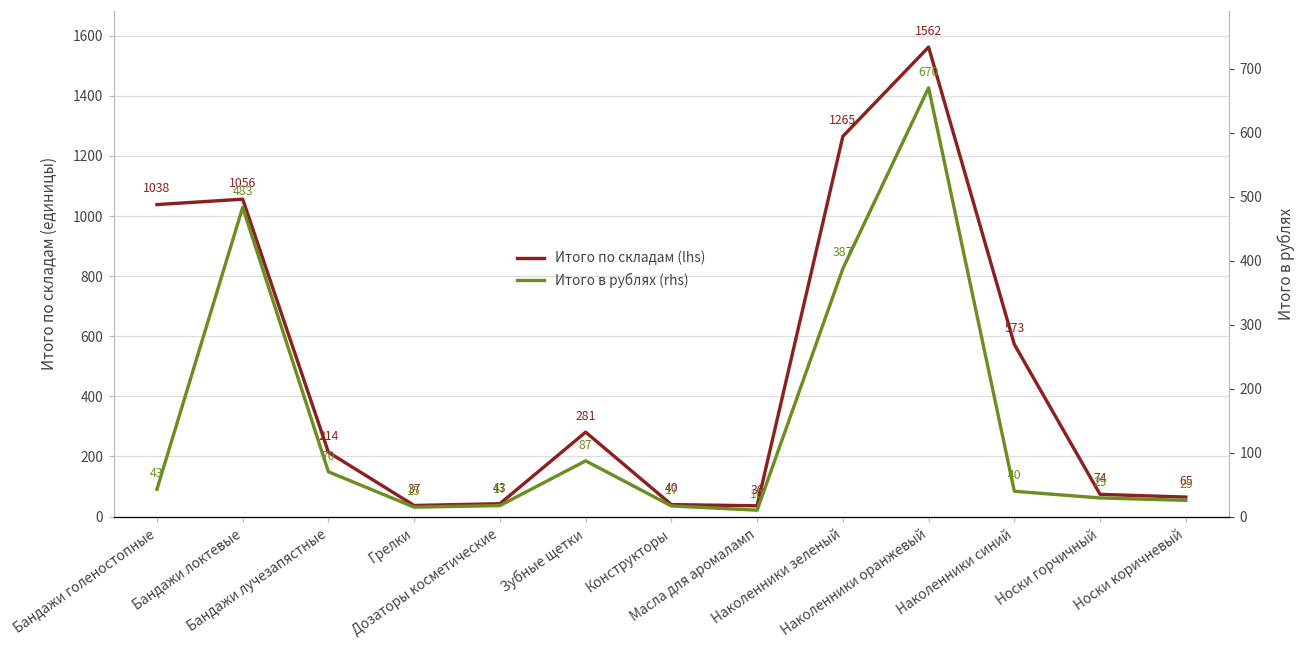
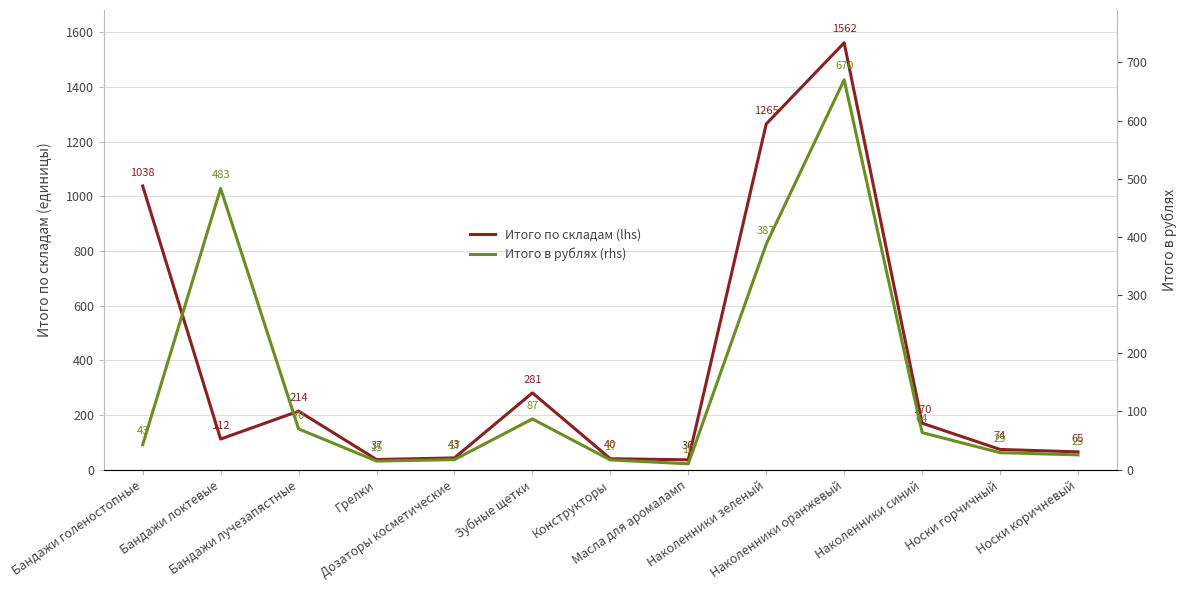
Итого по складам (lhs), Бандажи локтевые: 1056 -> 112
Итого по складам (lhs), Наколенники синий: 573 -> 170
Итого в рублях (rhs), Наколенники синий: 40 -> 64
